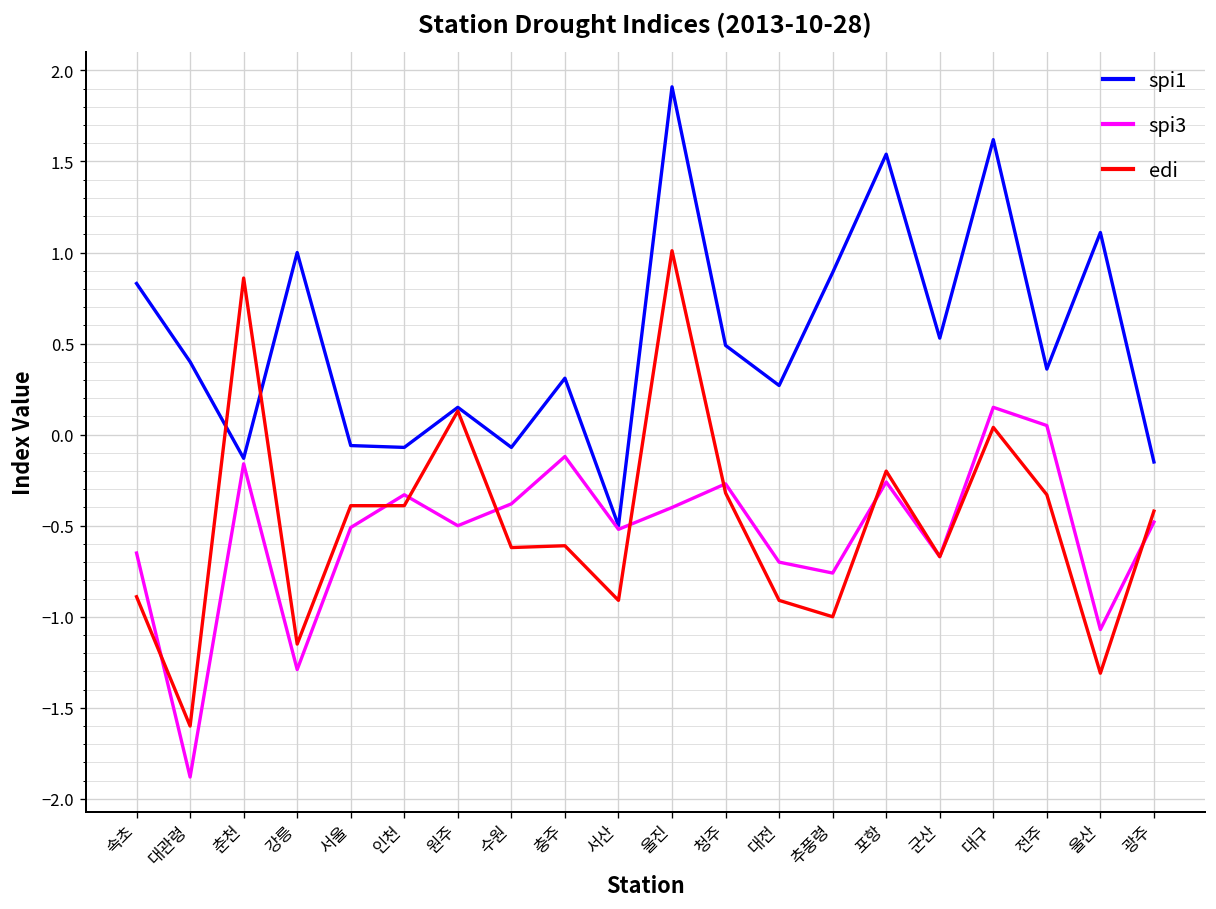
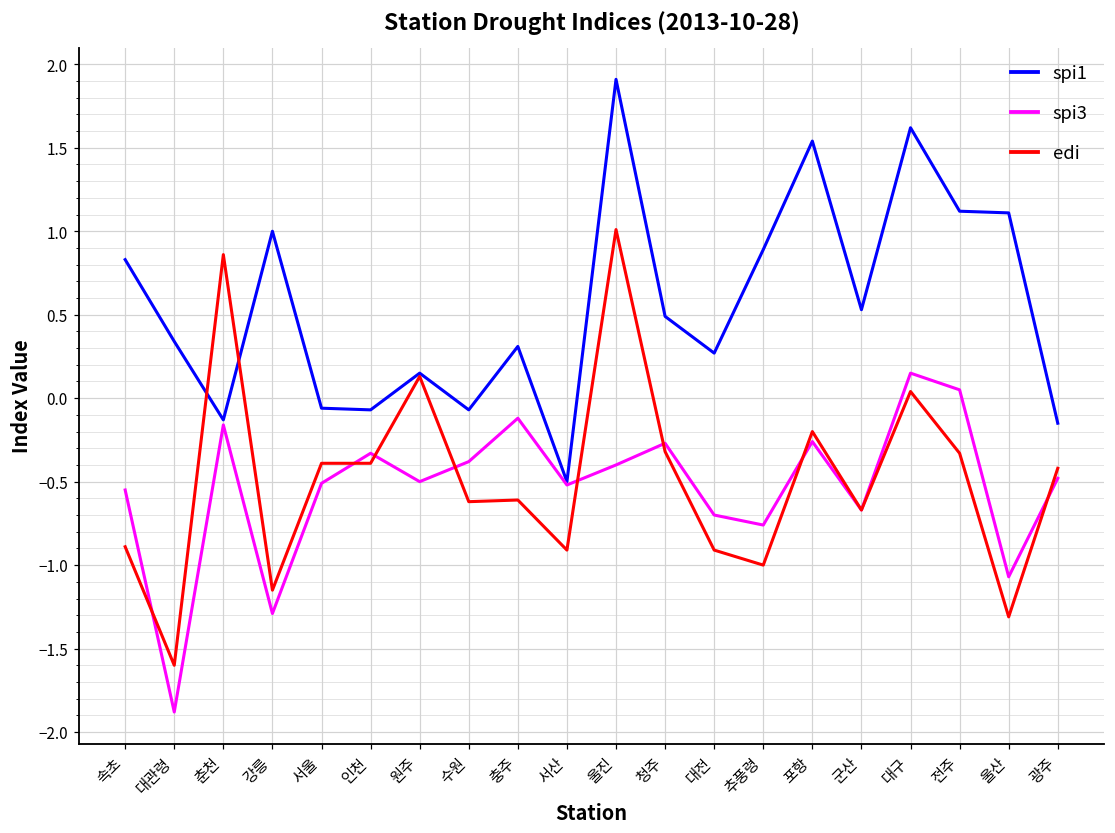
spi3, 속초: -0.65 -> -0.55
spi1, 대관령: 0.40 -> 0.34
spi1, 전주: 0.36 -> 1.12
